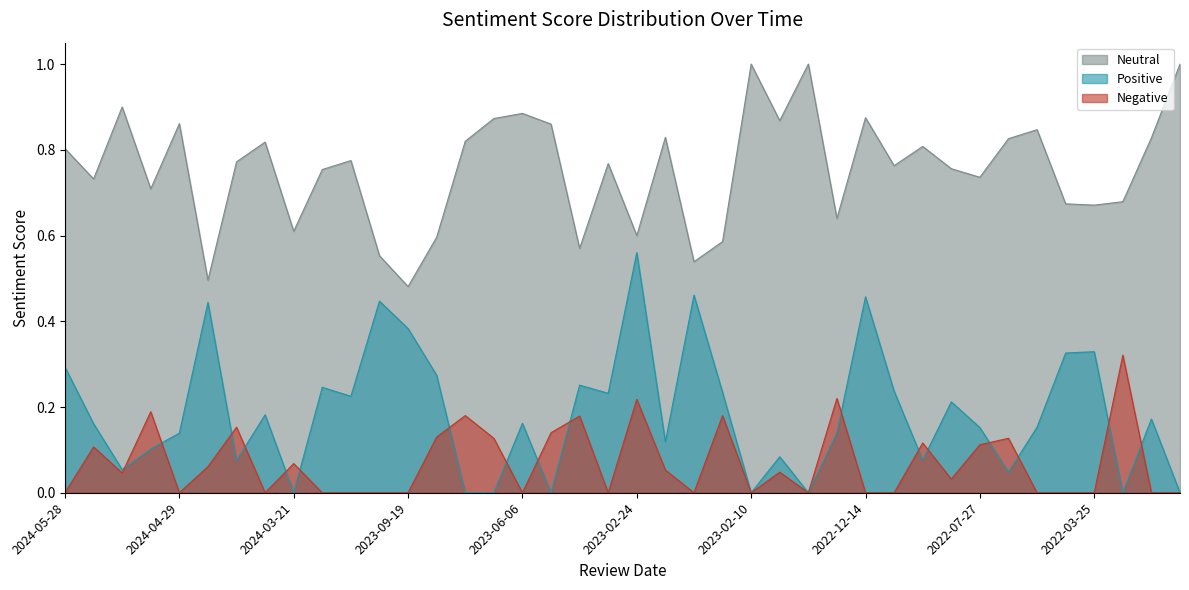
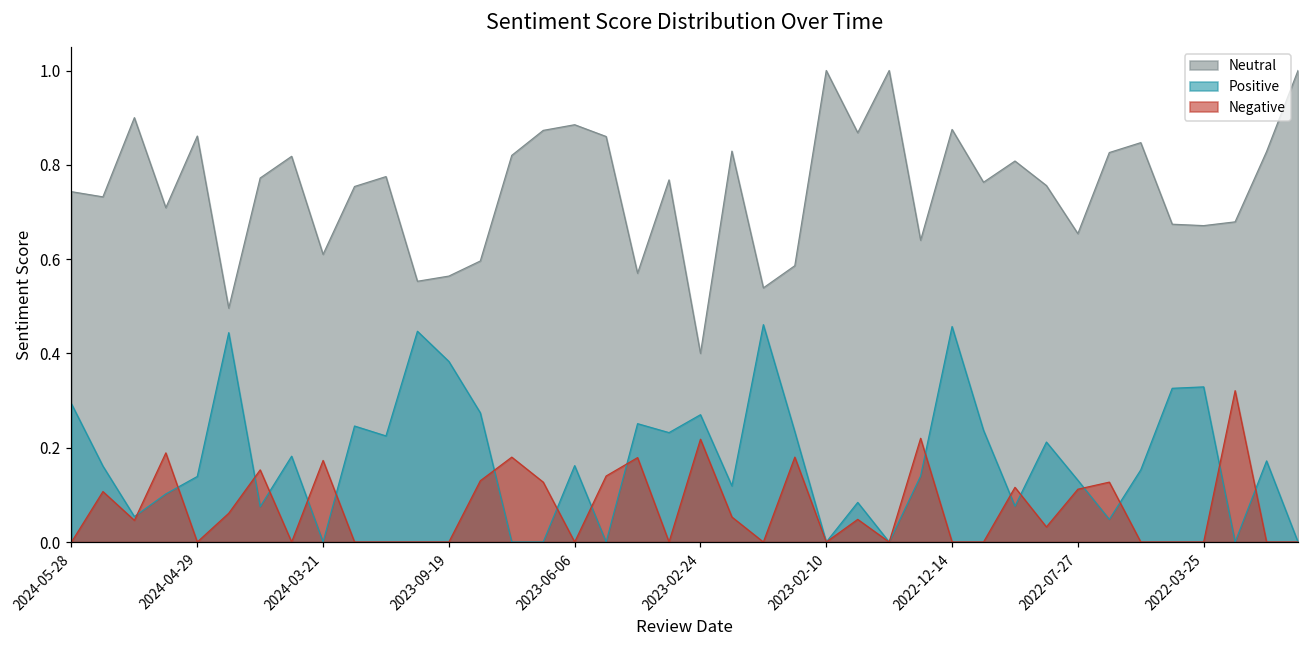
Neutral, 2024-05-28: 0.80 -> 0.74
Negative, 2024-03-21: 0.07 -> 0.17
Neutral, 2023-09-19: 0.48 -> 0.56
Neutral, 2023-02-24: 0.6 -> 0.4
Positive, 2023-02-24: 0.56 -> 0.27
Neutral, 2022-07-27: 0.74 -> 0.65
Positive, 2022-07-27: 0.15 -> 0.13
